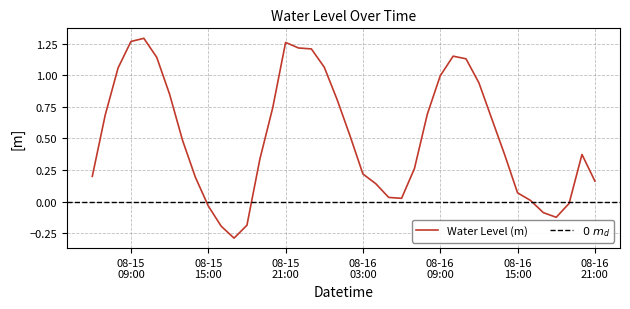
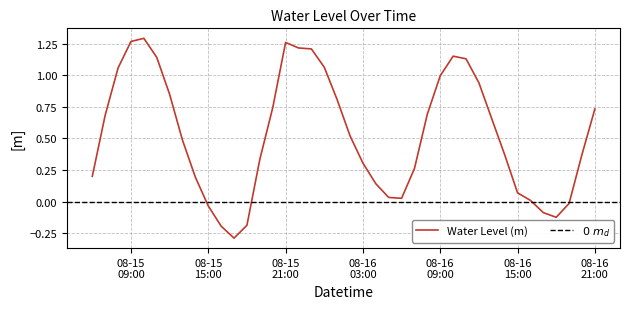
08-16 03:00: 0.22 -> 0.30
08-16 21:00: 0.16 -> 0.73
